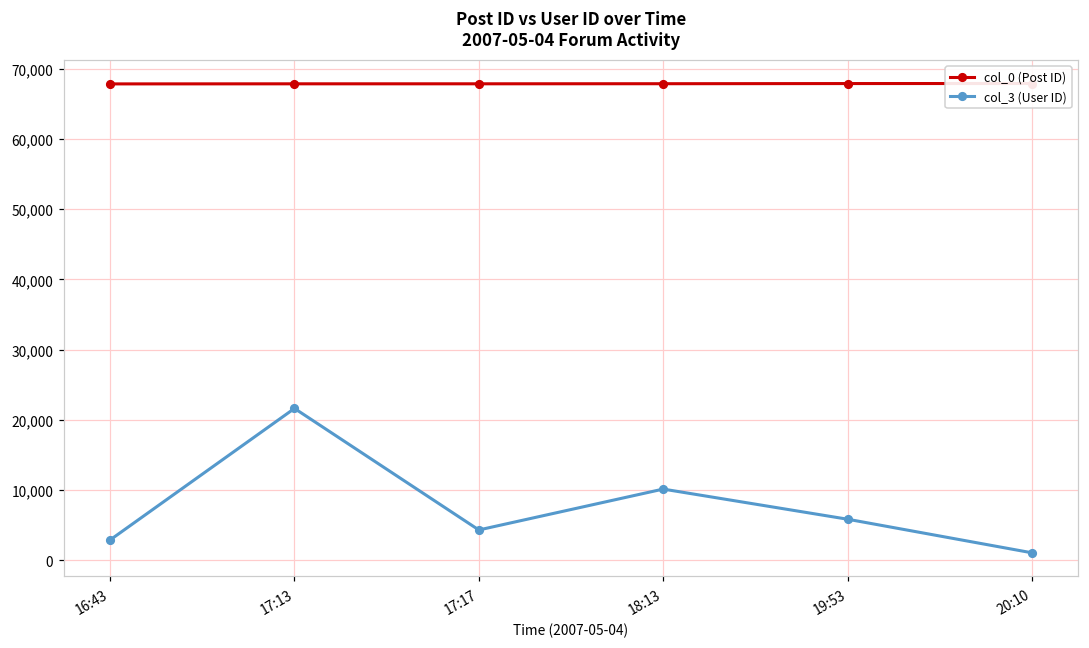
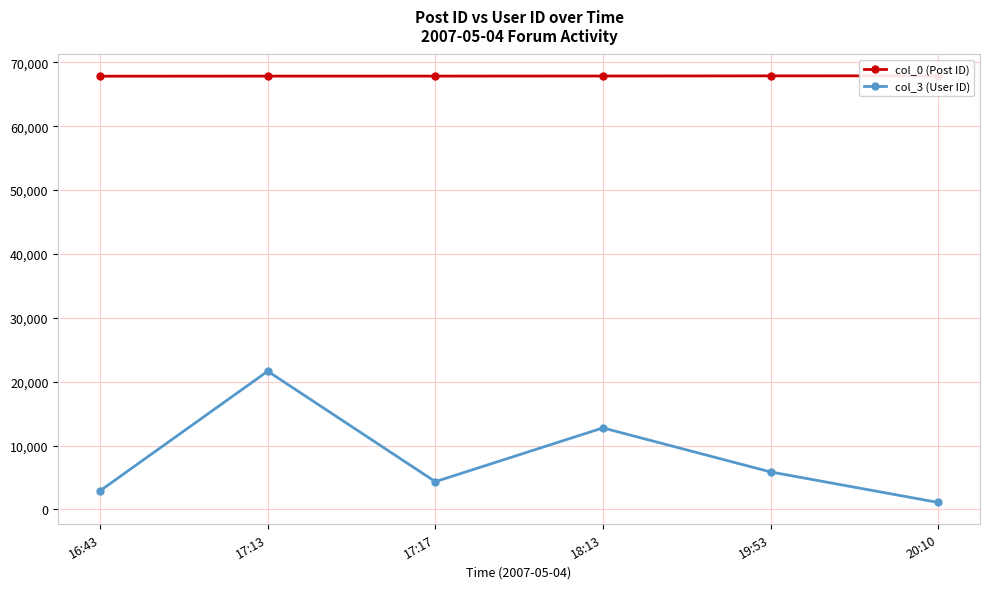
col_3 (User ID), 18:13: 10,000 -> 13,000
